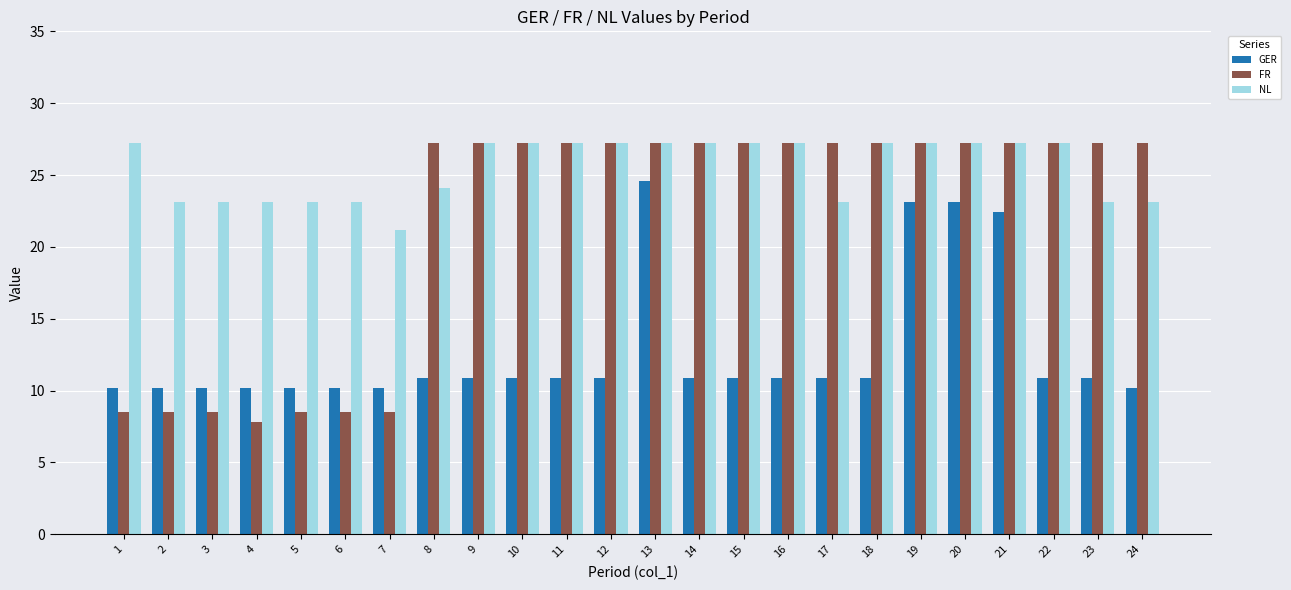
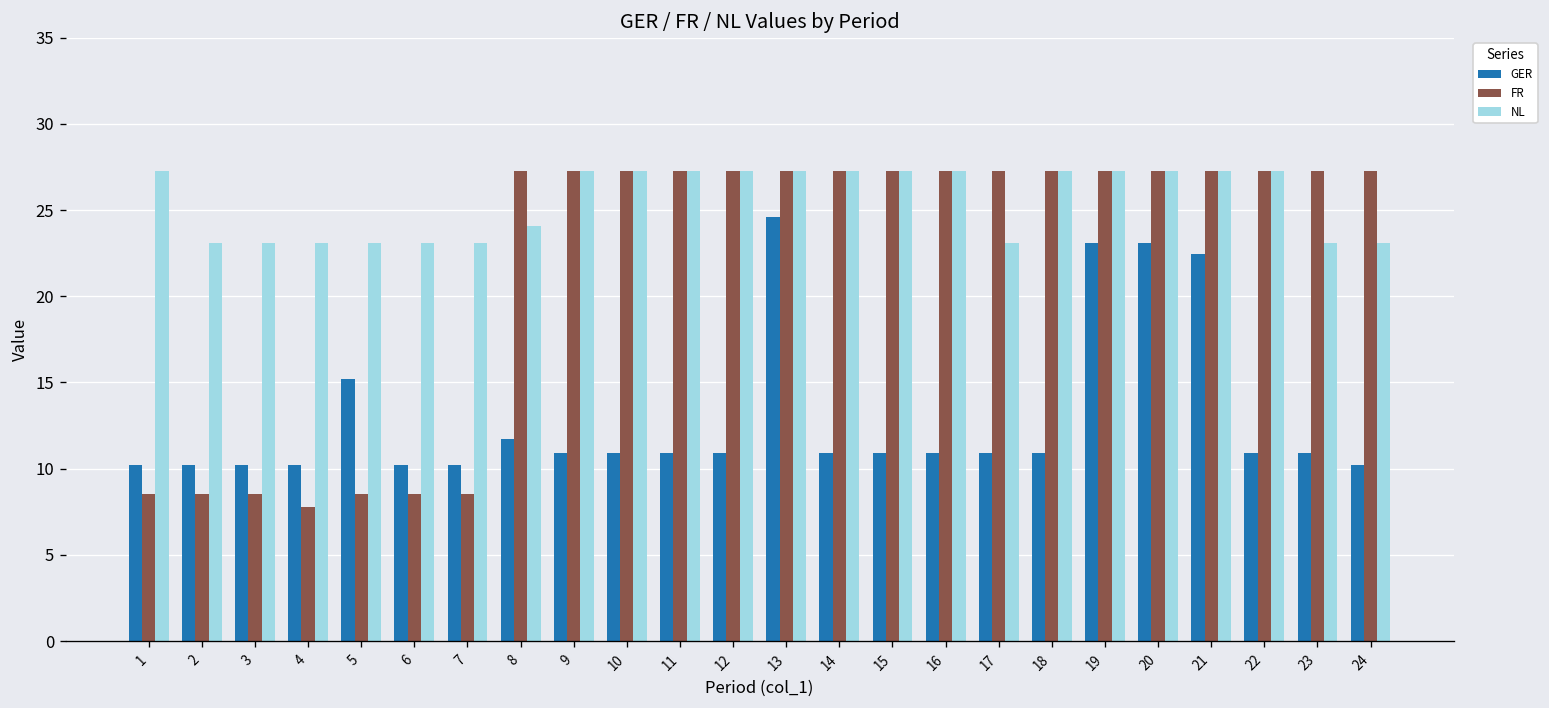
GER, 5: 10.2 -> 15.2
NL, 7: 21.2 -> 23.1
GER, 8: 10.9 -> 11.7
